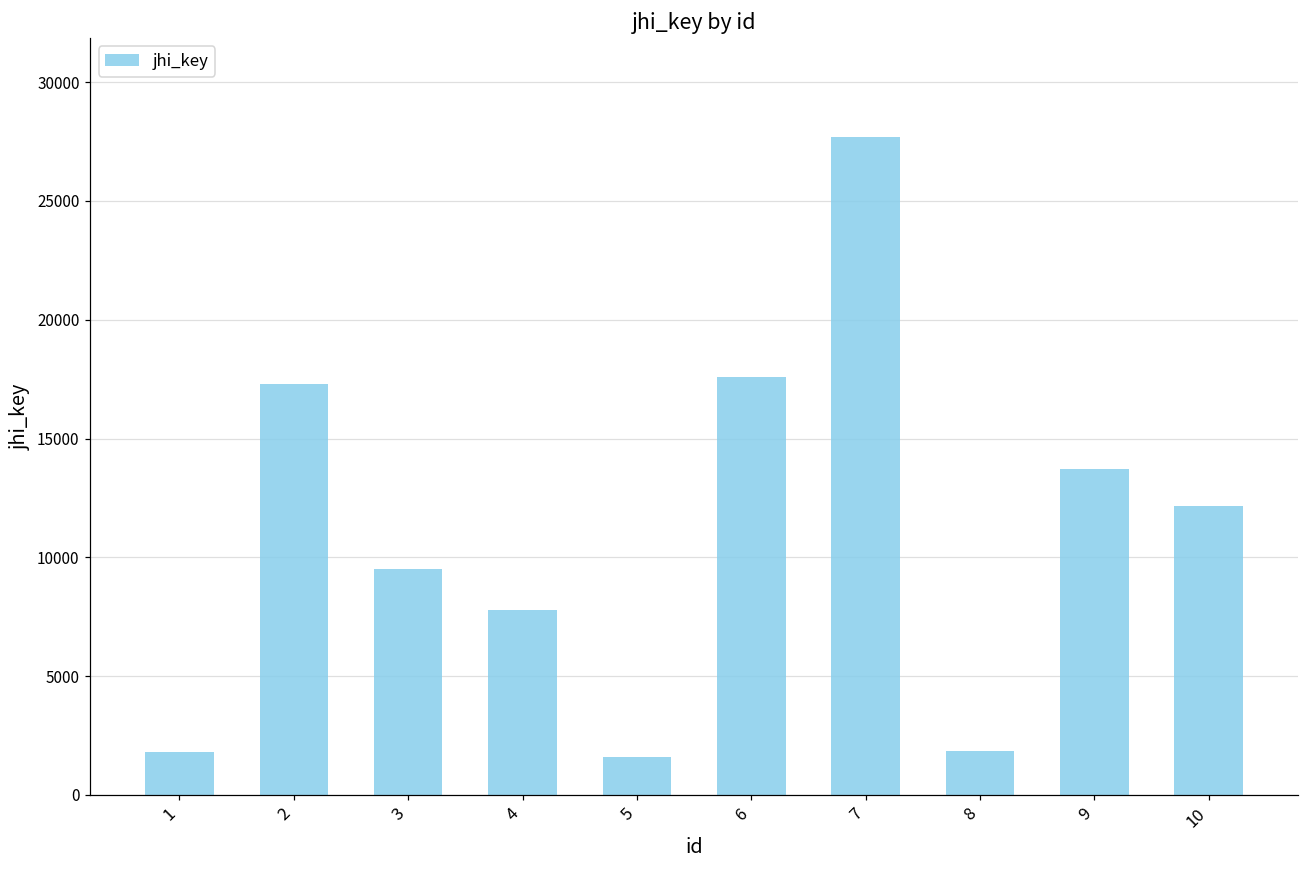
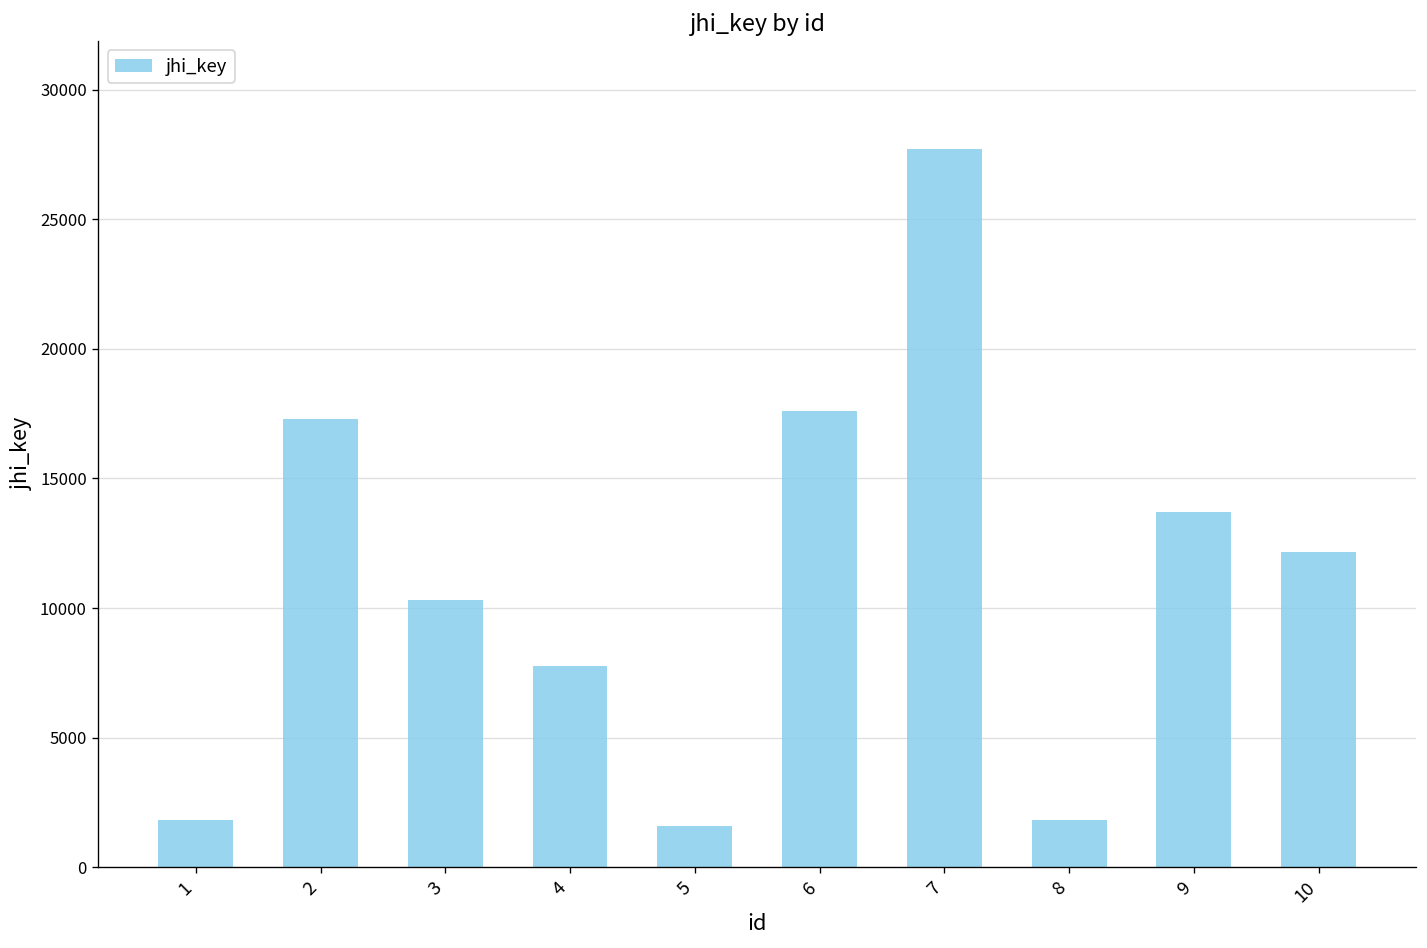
3: 9500 -> 10300
